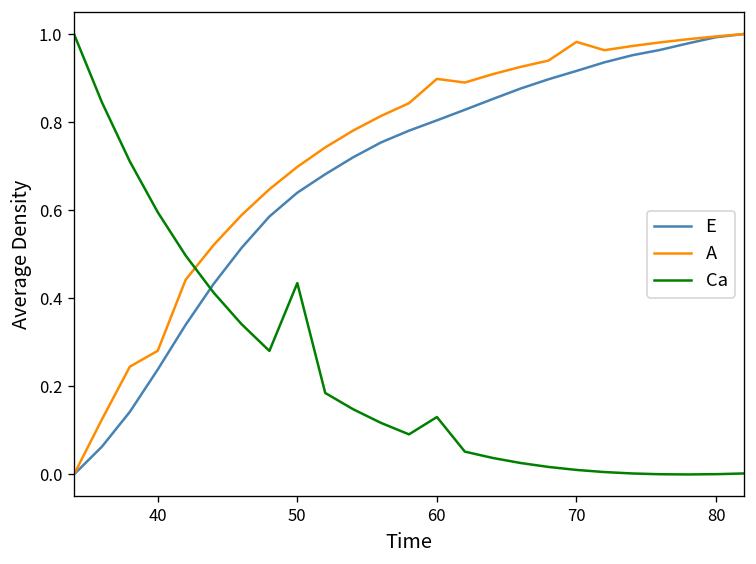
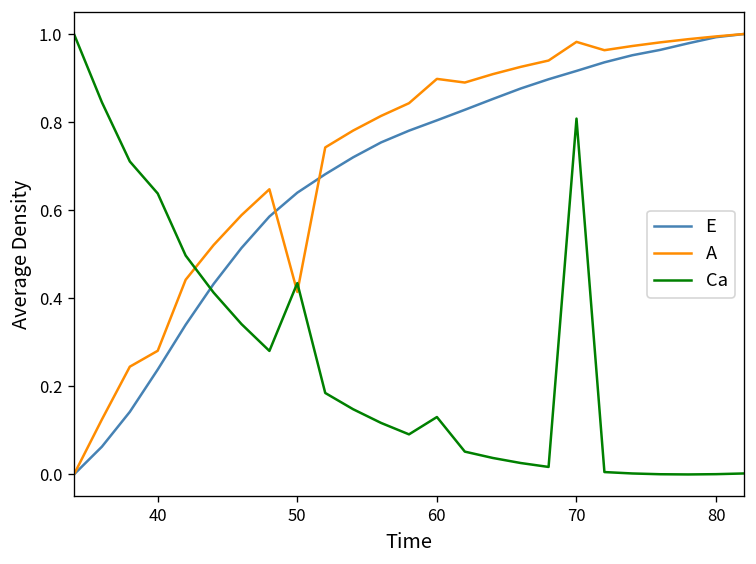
Ca, 40: 0.60 -> 0.64
A, 50: 0.70 -> 0.41
Ca, 70: 0.01 -> 0.81
